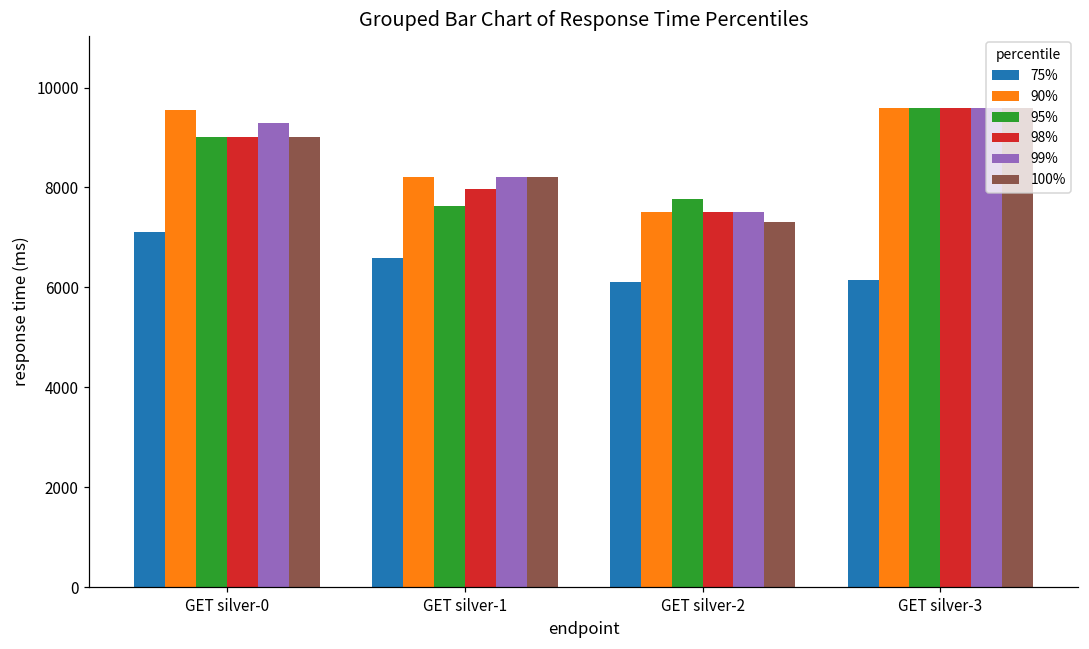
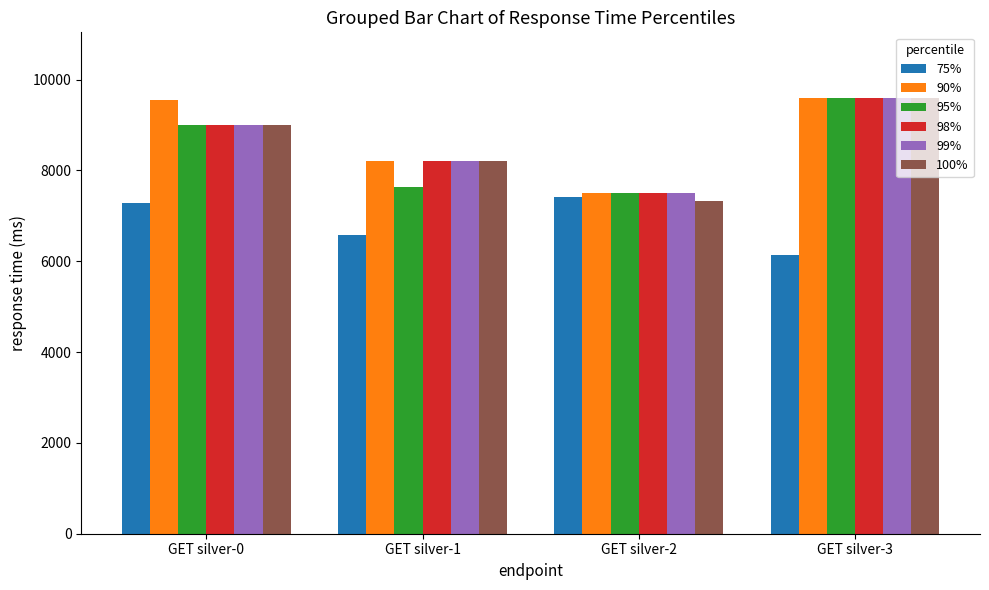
75%, GET silver-0: 7100 -> 7300
99%, GET silver-0: 9300 -> 9000
98%, GET silver-1: 8000 -> 8200
75%, GET silver-2: 6100 -> 7400
95%, GET silver-2: 7800 -> 7500
